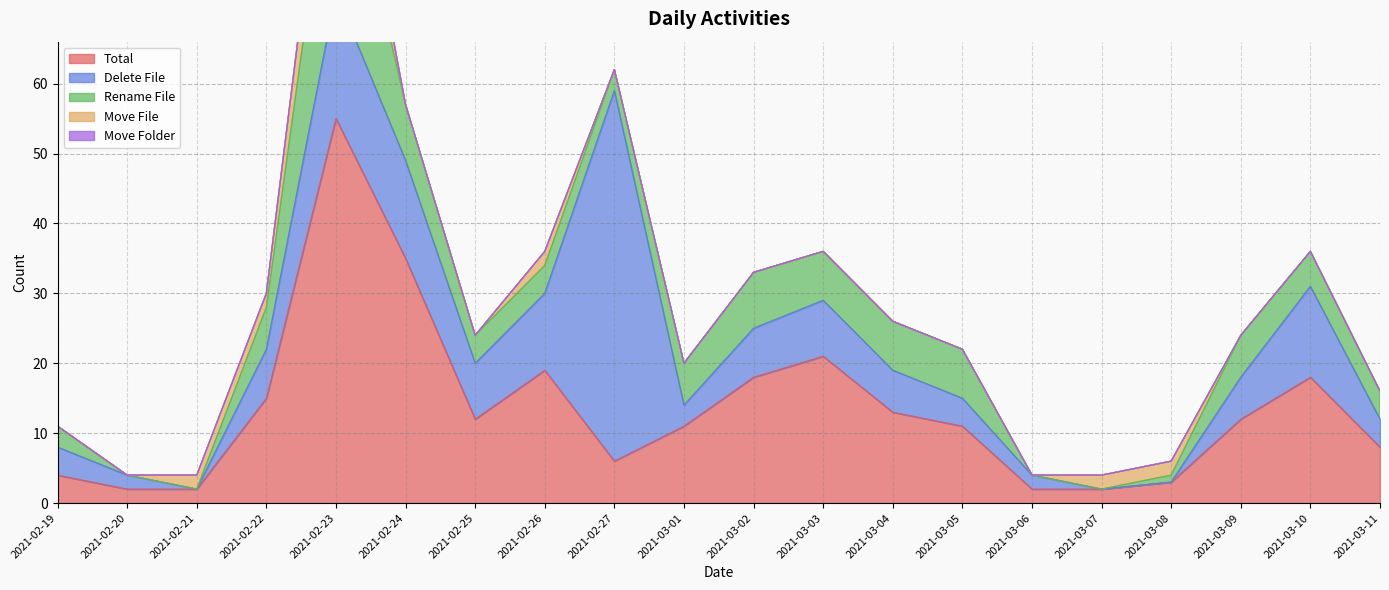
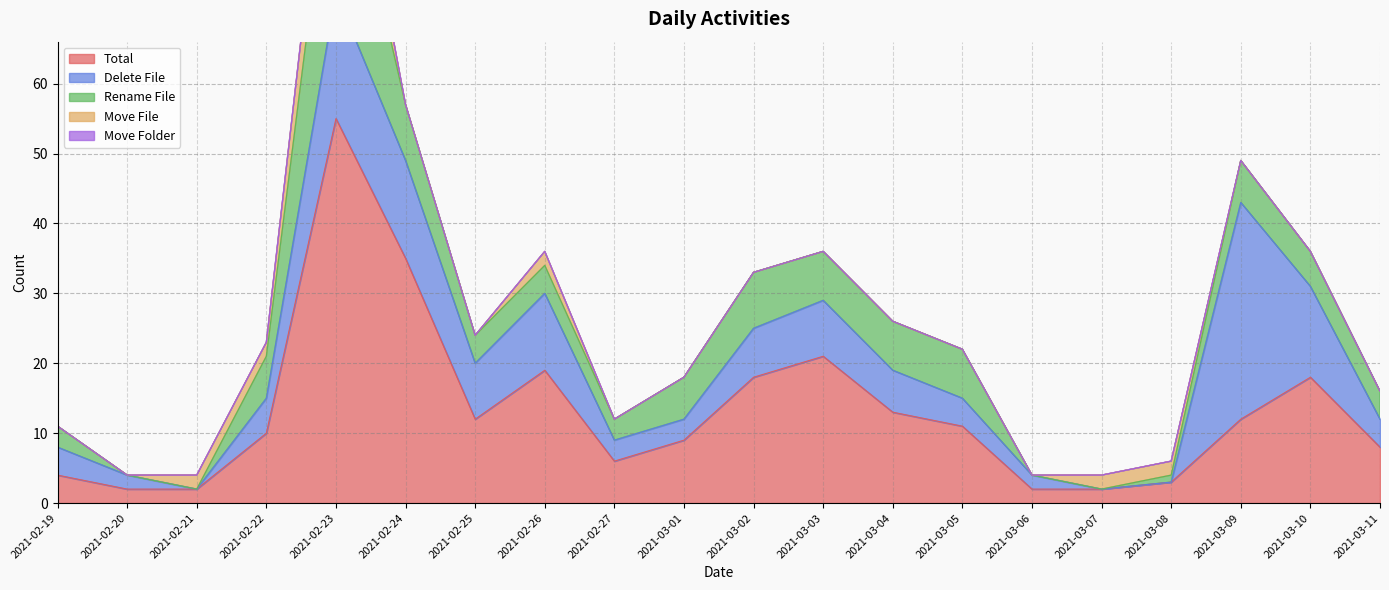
Total, 2021-02-22: 15 -> 10
Delete File, 2021-02-22: 7 -> 5
Delete File, 2021-02-27: 53 -> 3
Total, 2021-03-01: 11 -> 9
Delete File, 2021-03-09: 6 -> 31
